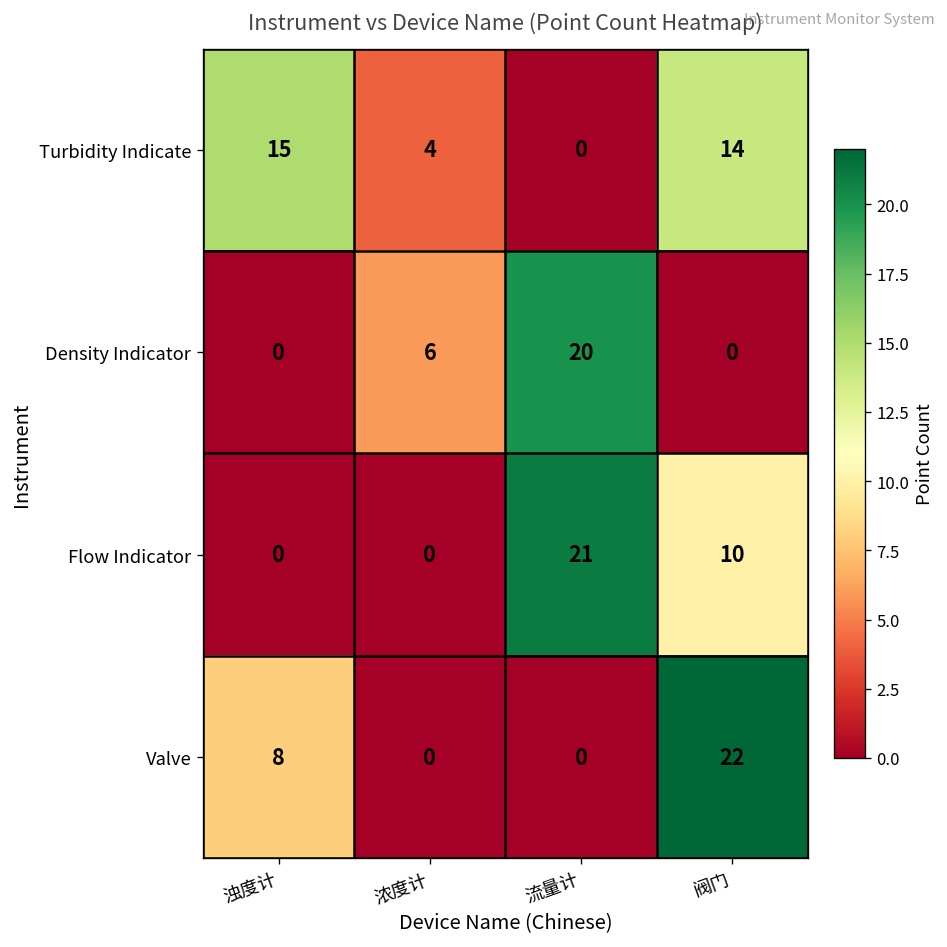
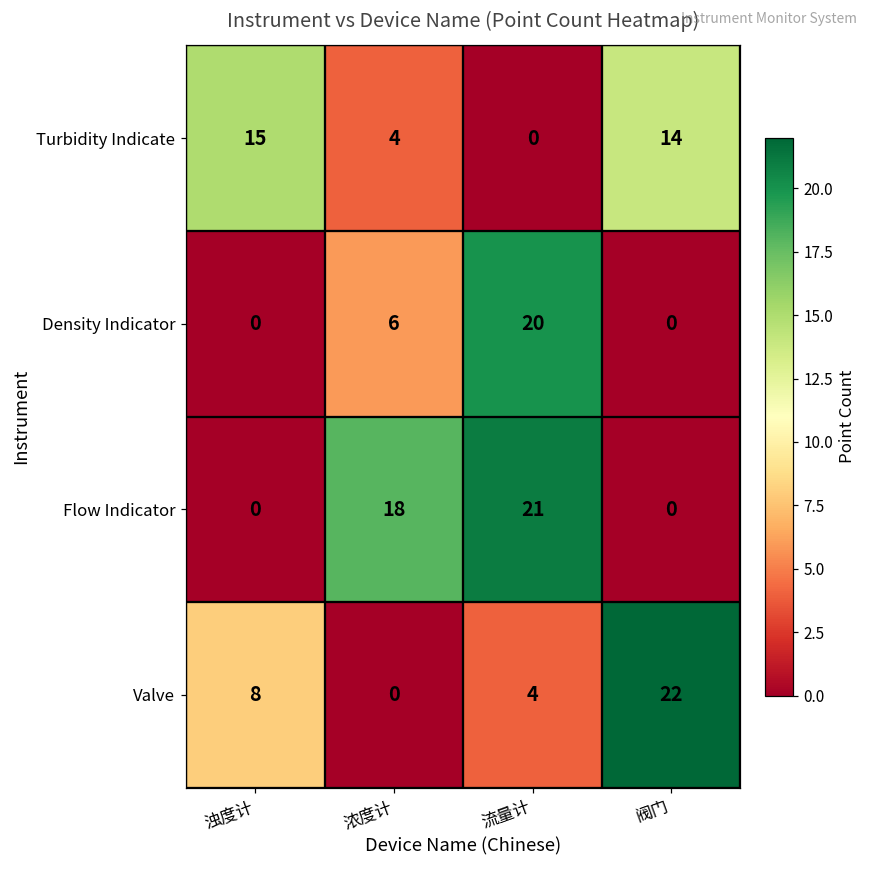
Flow Indicator, 浓度计: 0 -> 18
Flow Indicator, 阀门: 10 -> 0
Valve, 流量计: 0 -> 4
